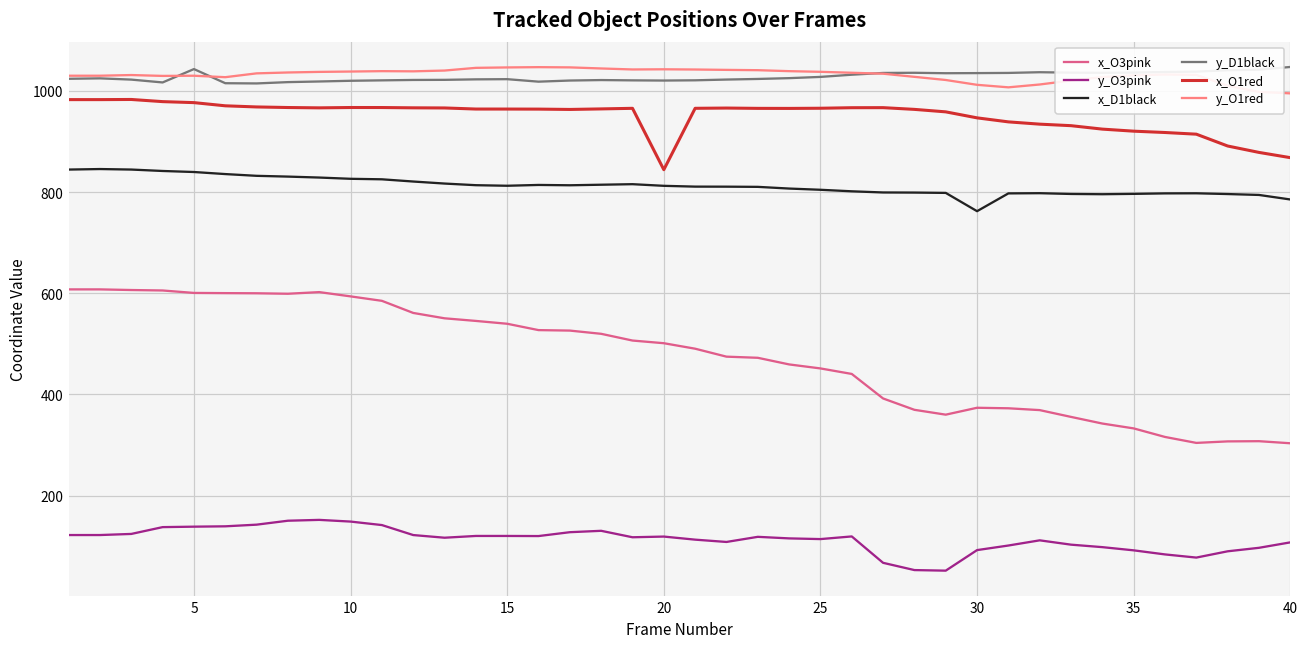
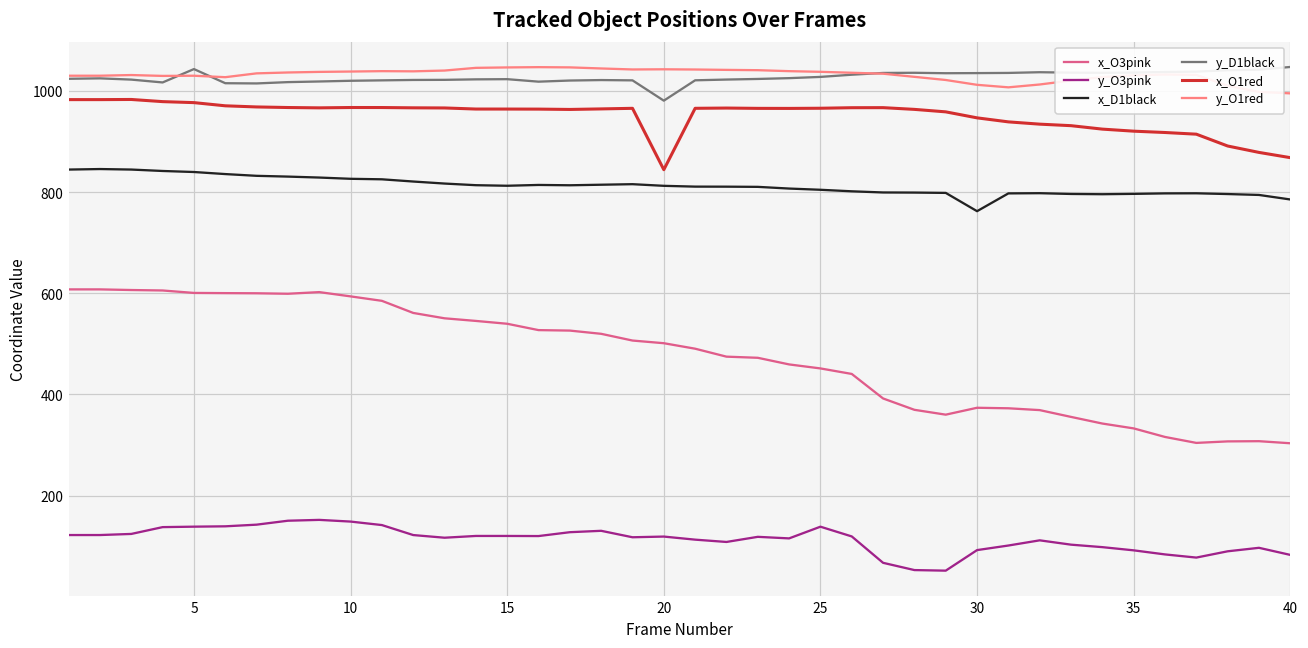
y_D1black, 20: 1020 -> 980
y_O3pink, 25: 110 -> 140
y_O3pink, 40: 110 -> 80
